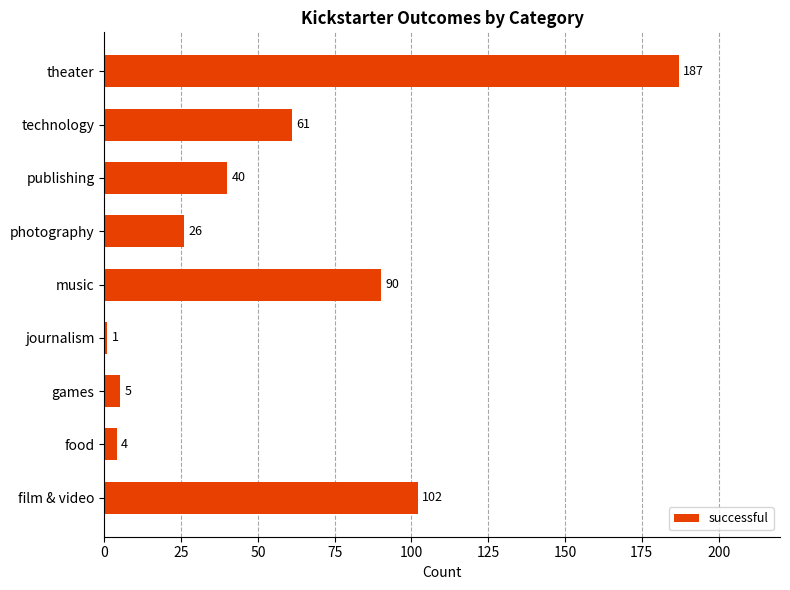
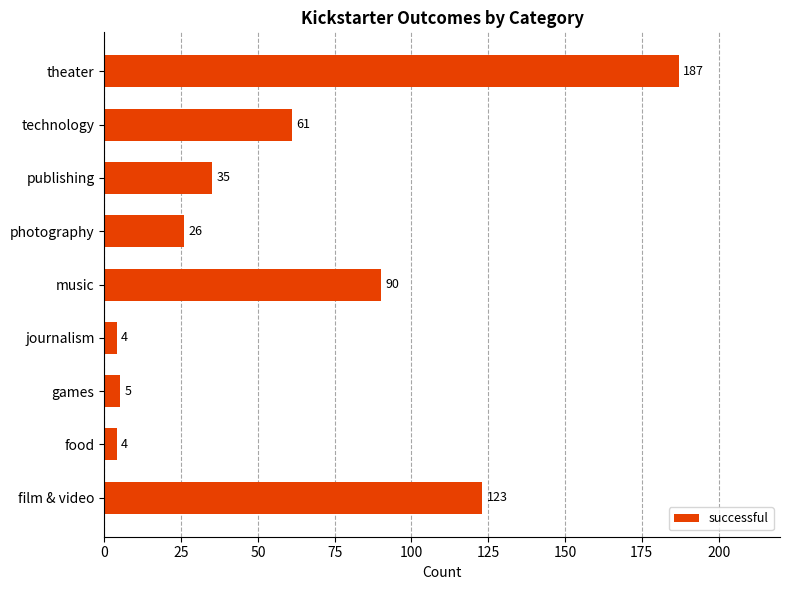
publishing: 40 -> 35
journalism: 1 -> 4
film & video: 102 -> 123
